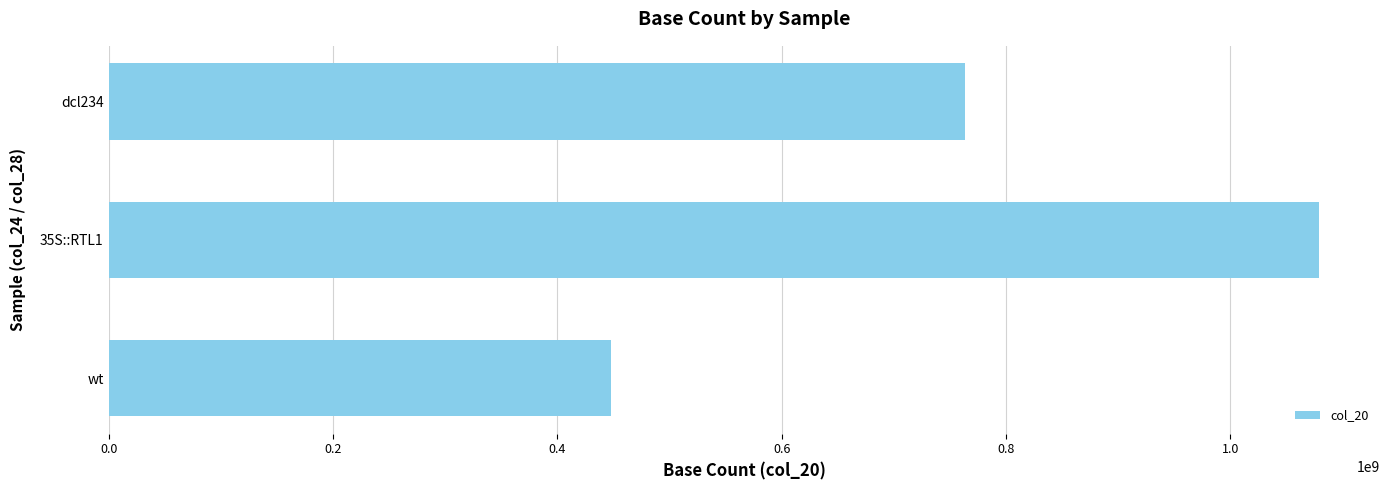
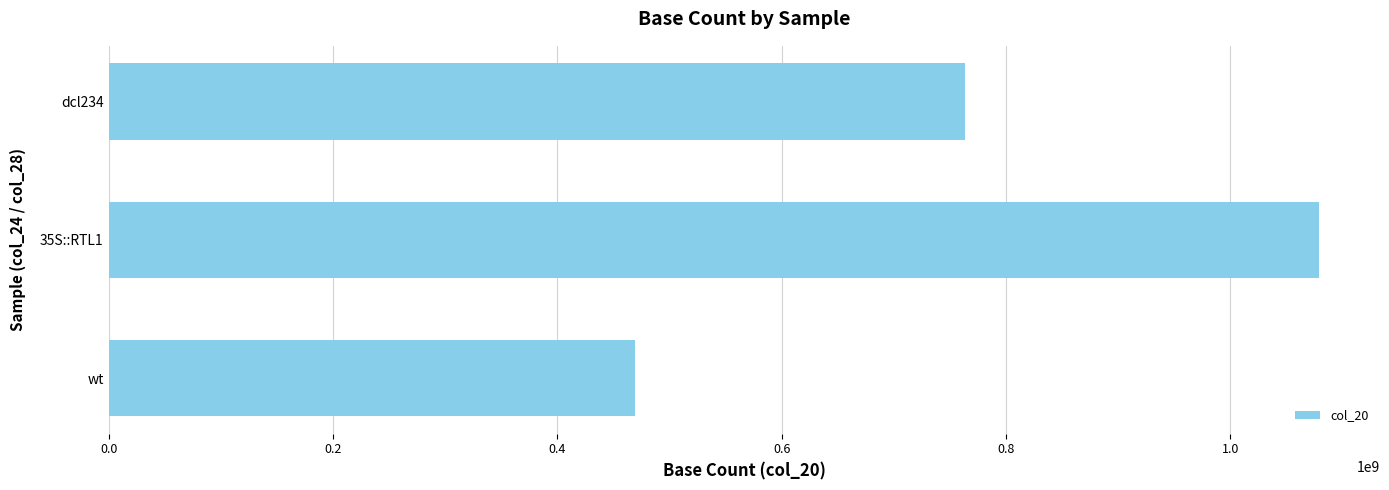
wt: 448000000 -> 470000000
